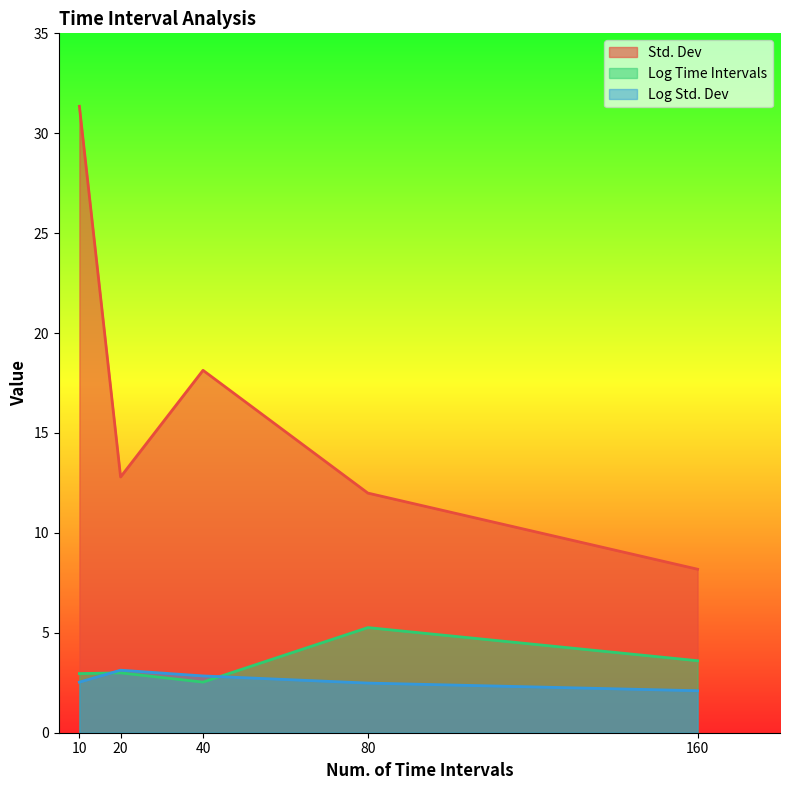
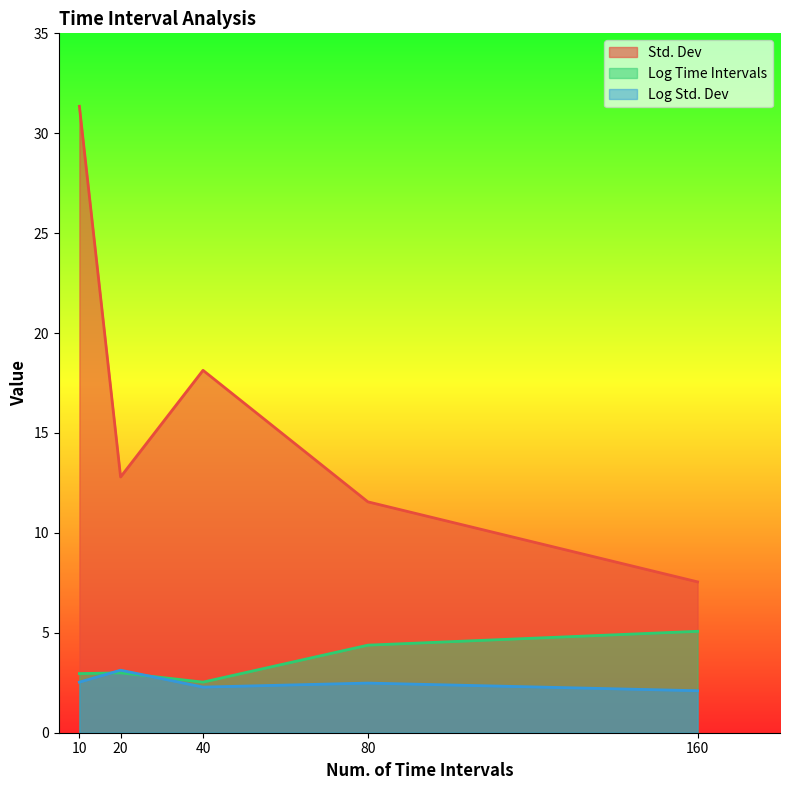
Log Std. Dev, 40: 2.8 -> 2.3
Std. Dev, 80: 12.0 -> 11.6
Log Time Intervals, 80: 5.3 -> 4.4
Std. Dev, 160: 8.2 -> 7.5
Log Time Intervals, 160: 3.6 -> 5.1
